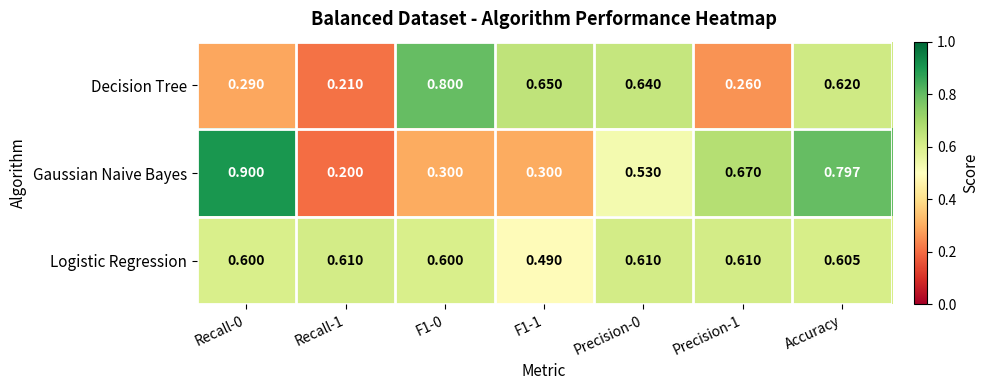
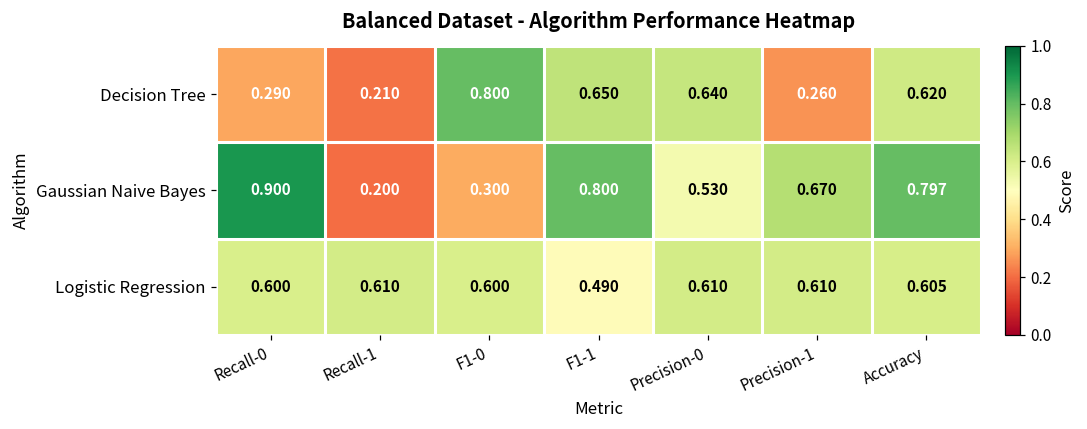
Gaussian Naive Bayes, F1-1: 0.300 -> 0.800
